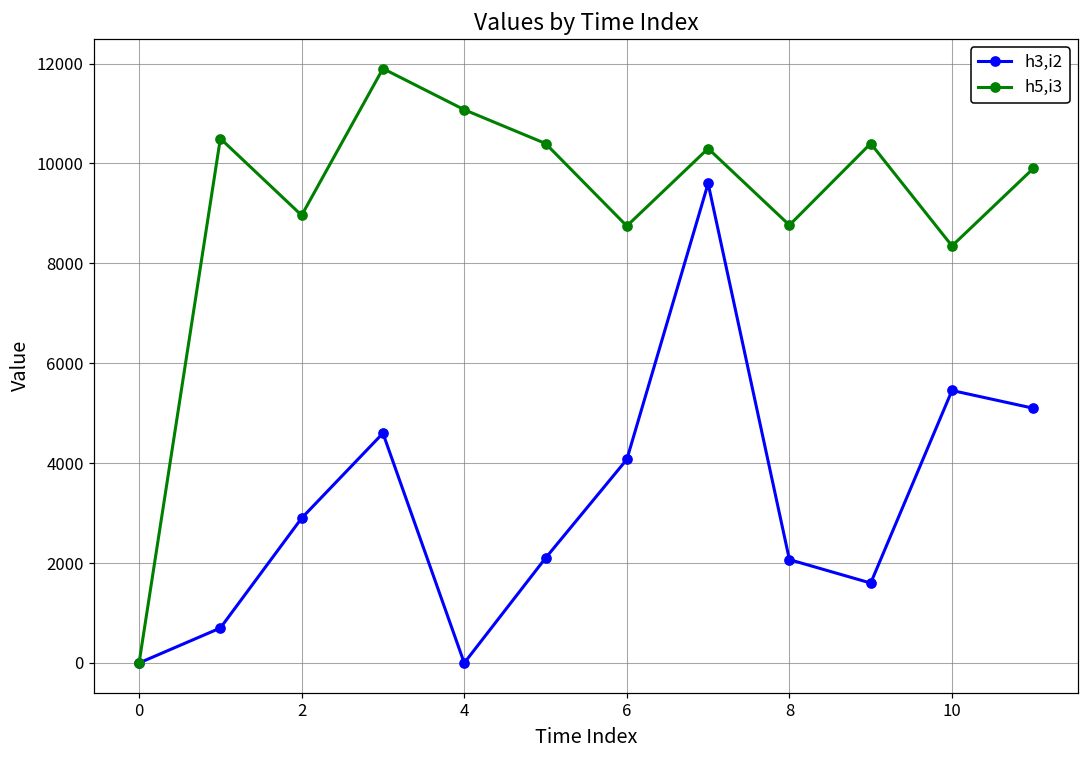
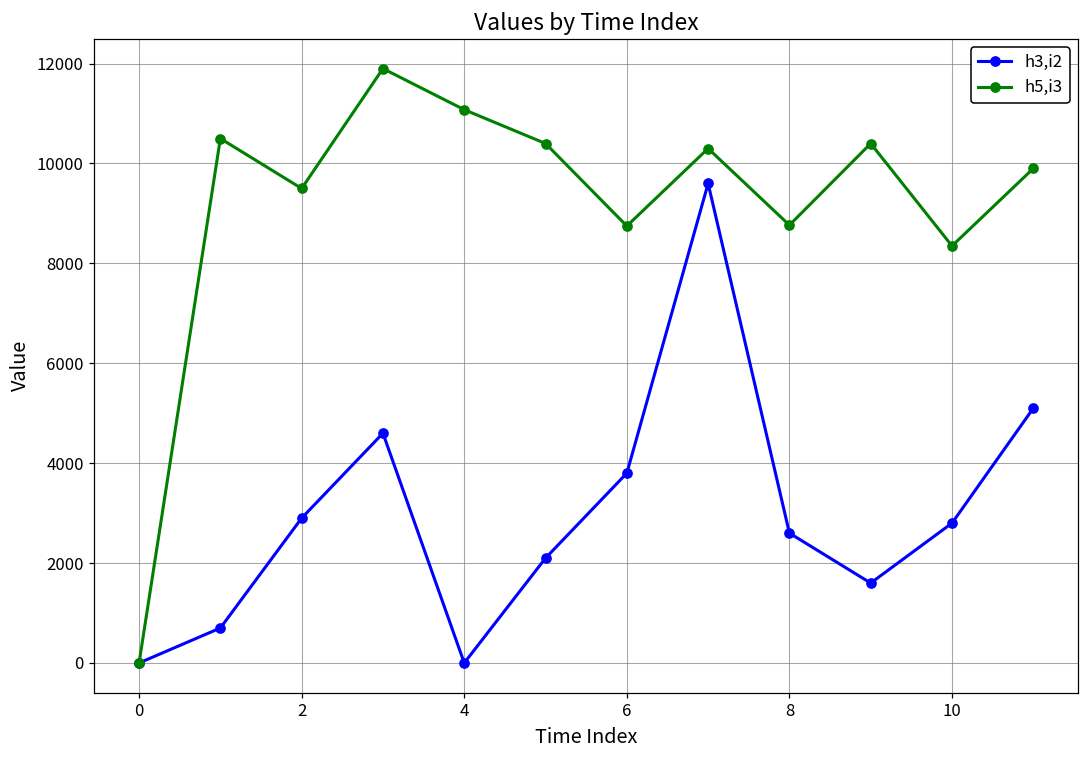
h5,i3, 2: 9000 -> 9500
h3,i2, 6: 4100 -> 3800
h3,i2, 8: 2100 -> 2600
h3,i2, 10: 5500 -> 2800
